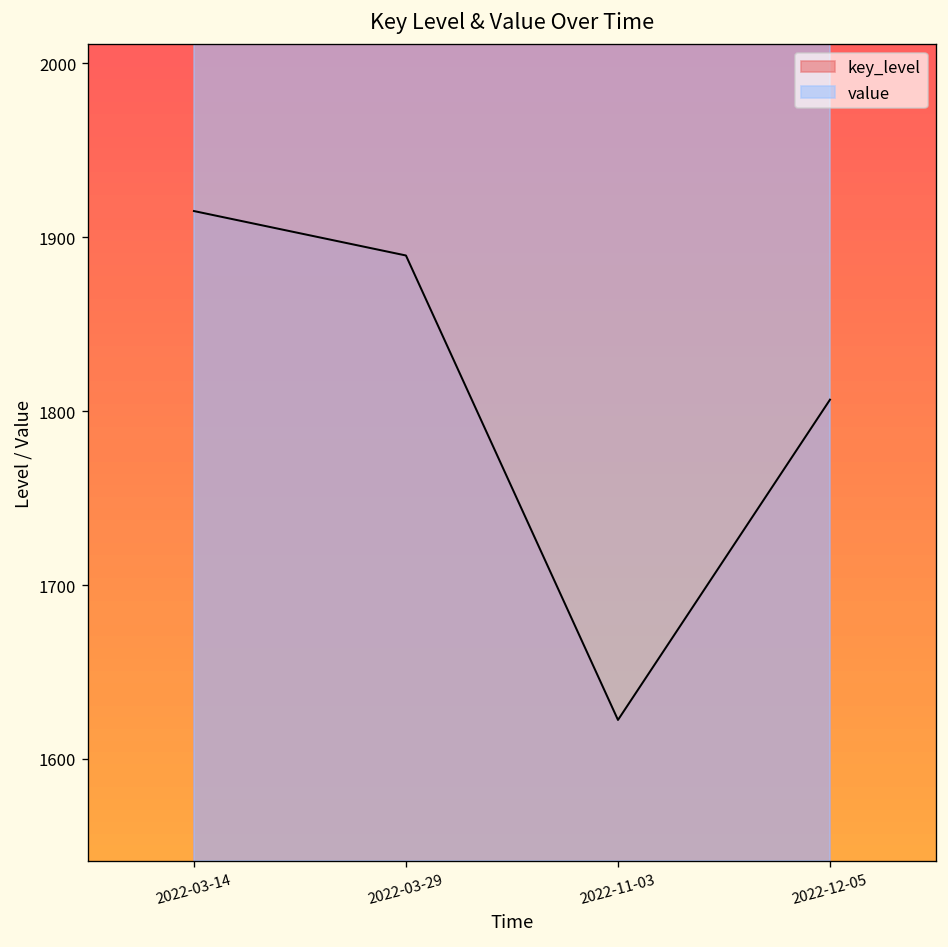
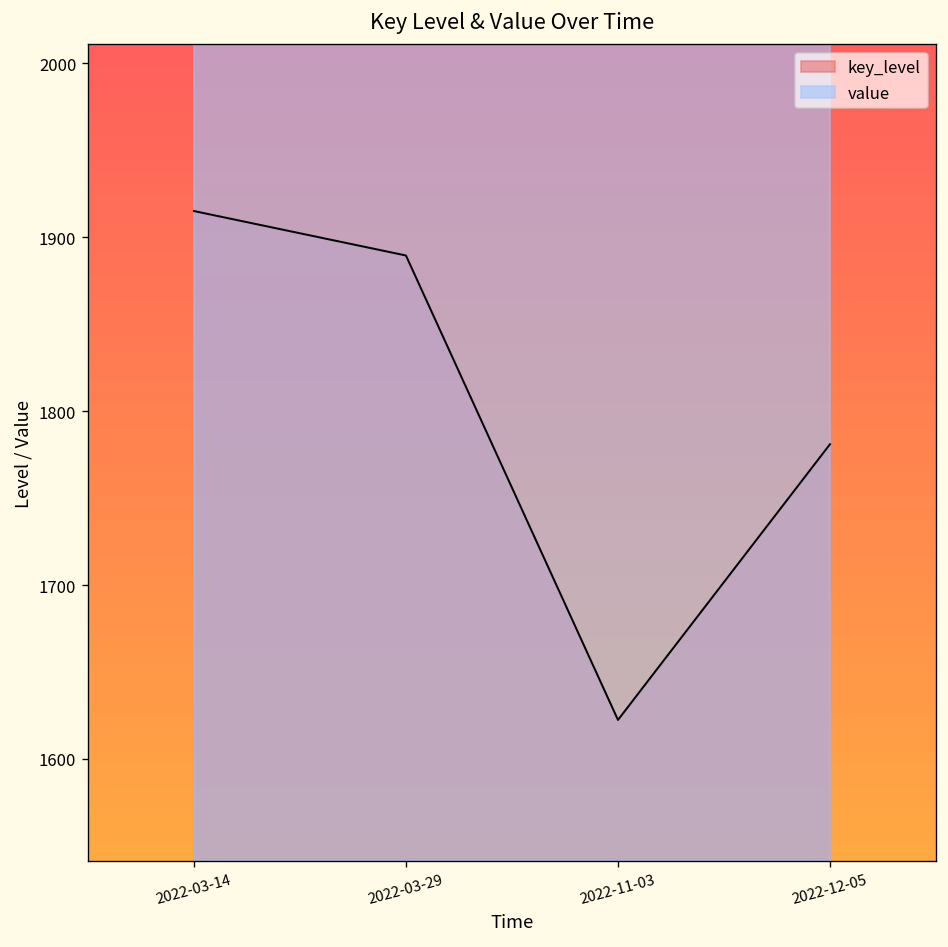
key_level, 2022-12-05: 1807 -> 1781
